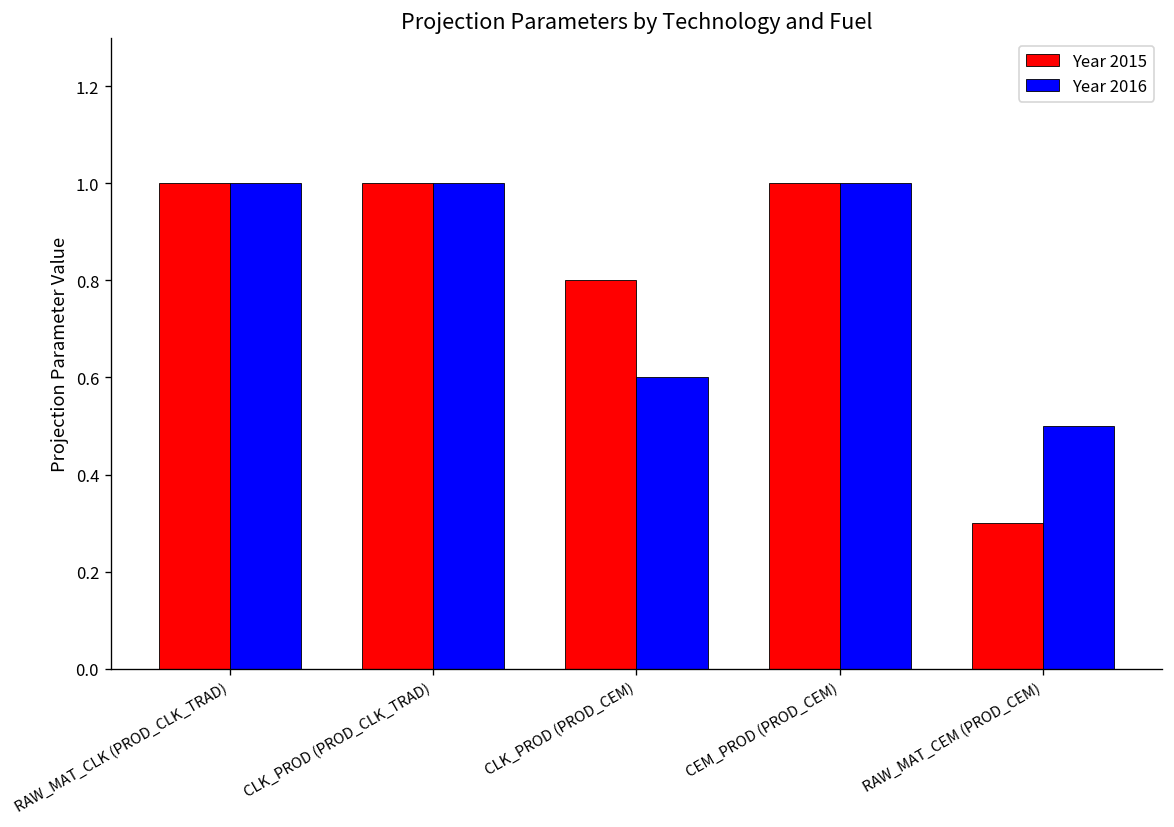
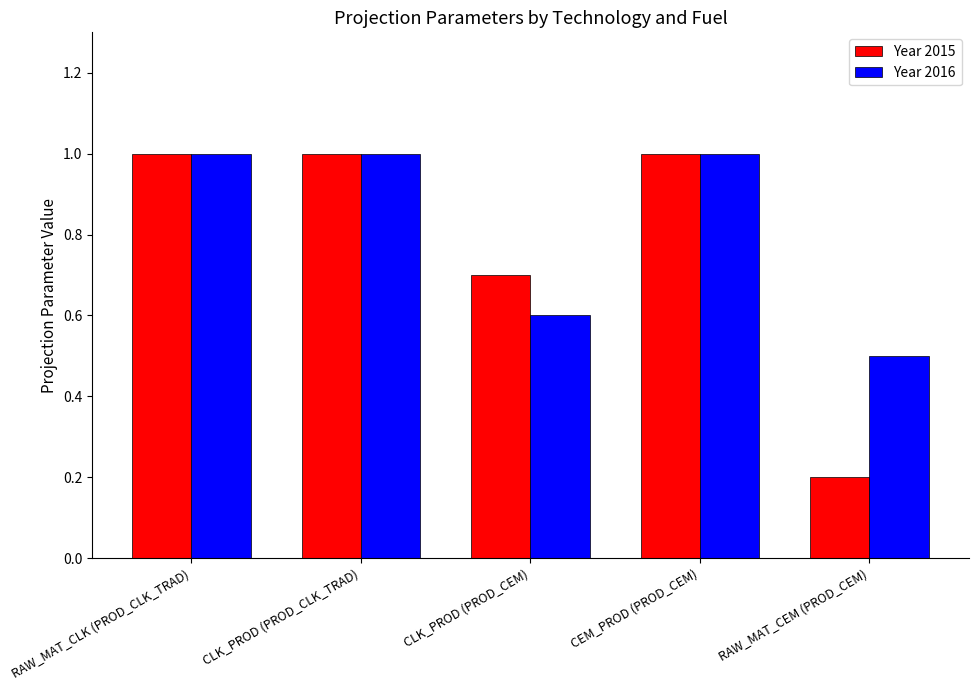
Year 2015, CLK_PROD (PROD_CEM): 0.8 -> 0.7
Year 2015, RAW_MAT_CEM (PROD_CEM): 0.3 -> 0.2
